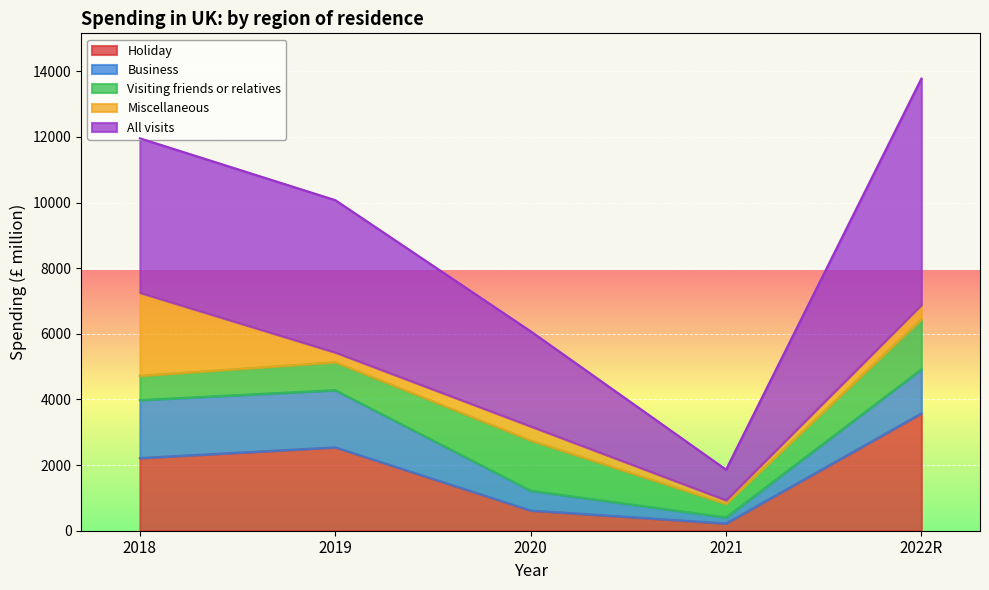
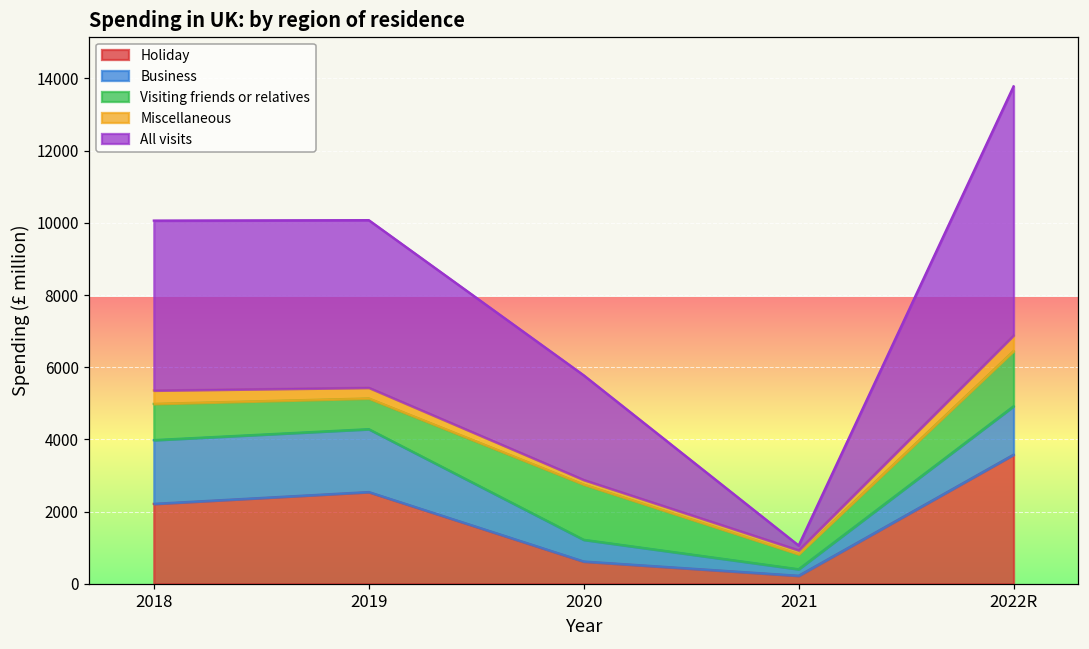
Visiting friends or relatives, 2018: 700 -> 1000
Miscellaneous, 2018: 2500 -> 400
Miscellaneous, 2020: 400 -> 100
All visits, 2021: 900 -> 100
